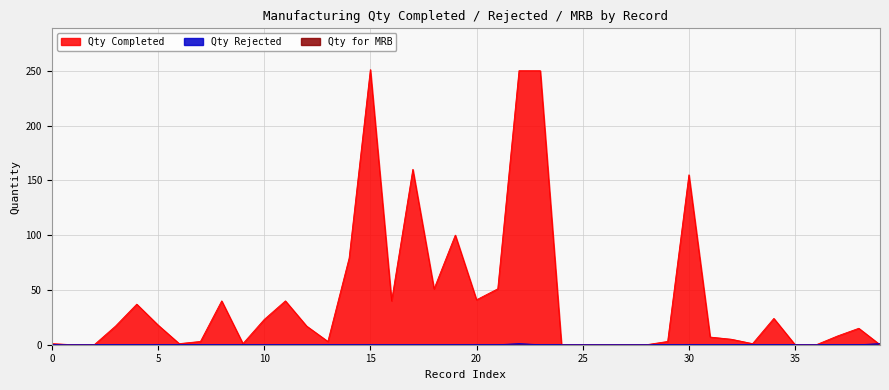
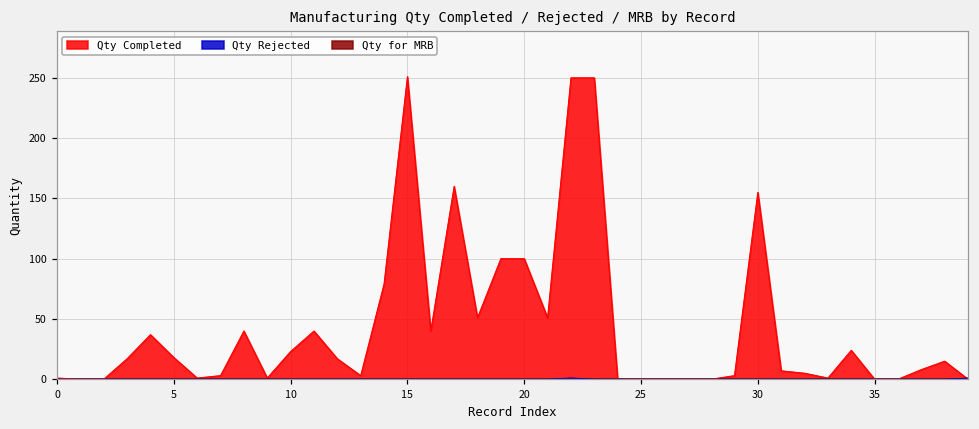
Qty Completed, 20: 41 -> 100
